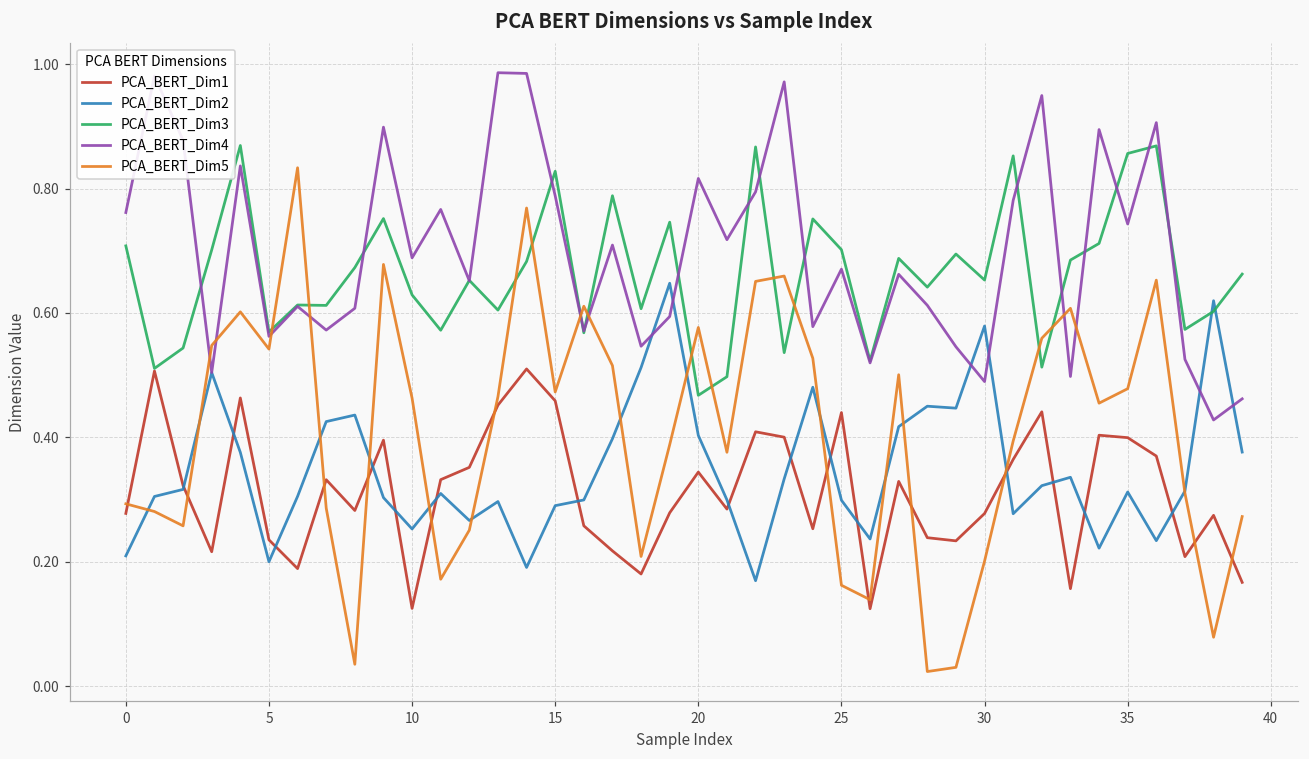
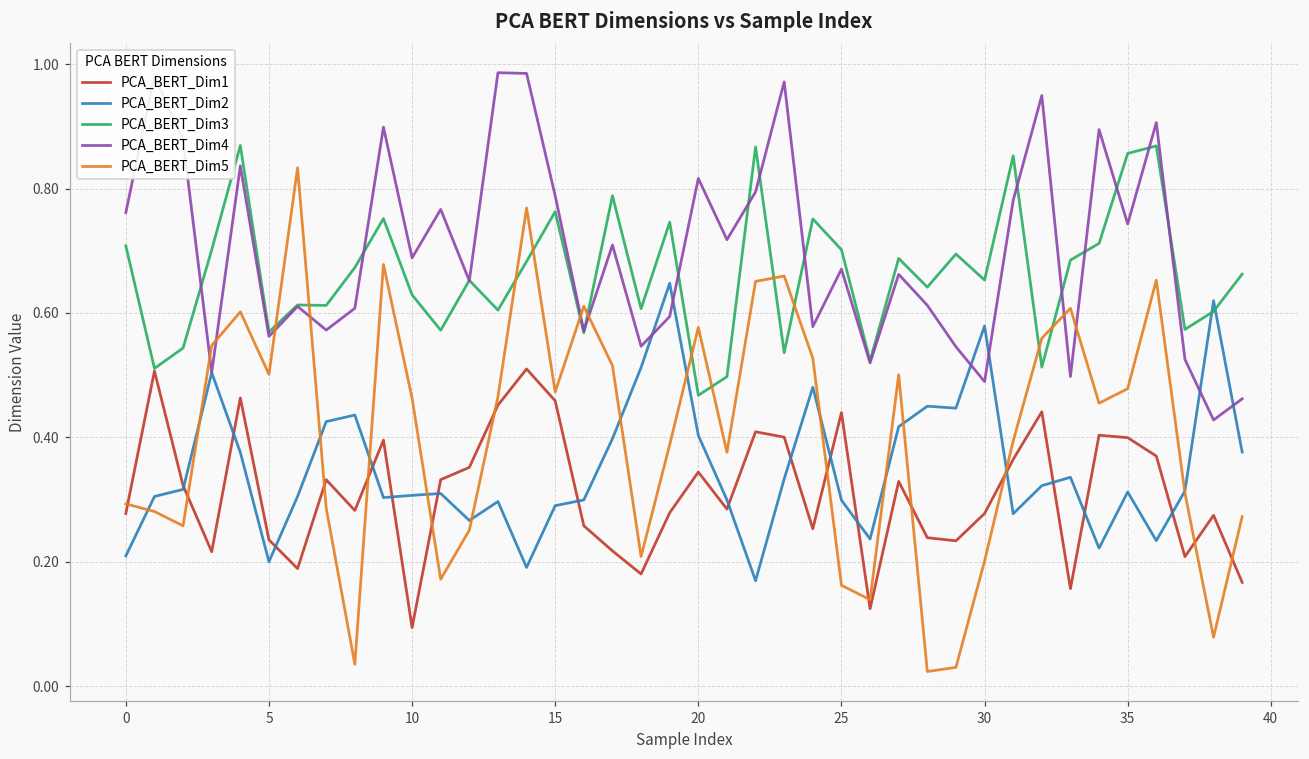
PCA_BERT_Dim5, 5: 0.54 -> 0.50
PCA_BERT_Dim1, 10: 0.13 -> 0.09
PCA_BERT_Dim2, 10: 0.25 -> 0.31
PCA_BERT_Dim3, 15: 0.83 -> 0.76
